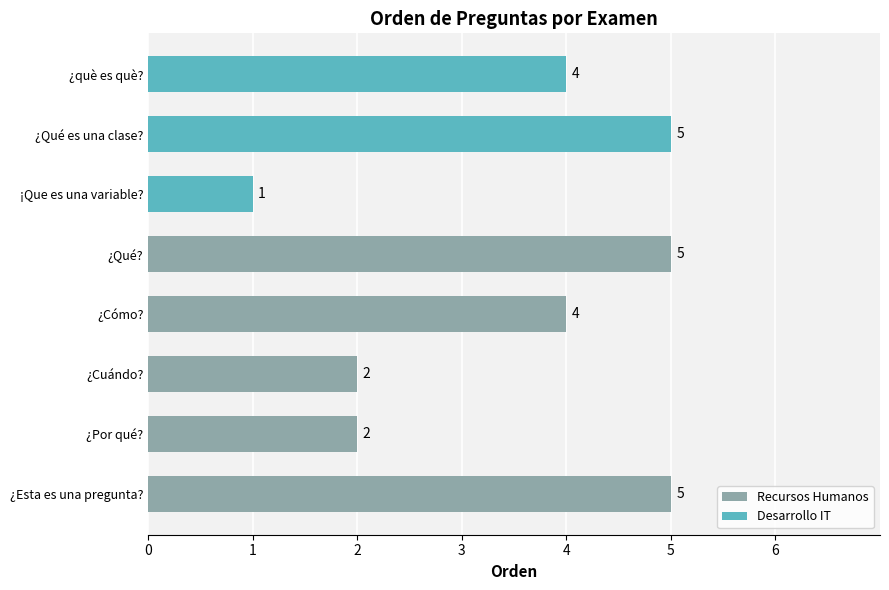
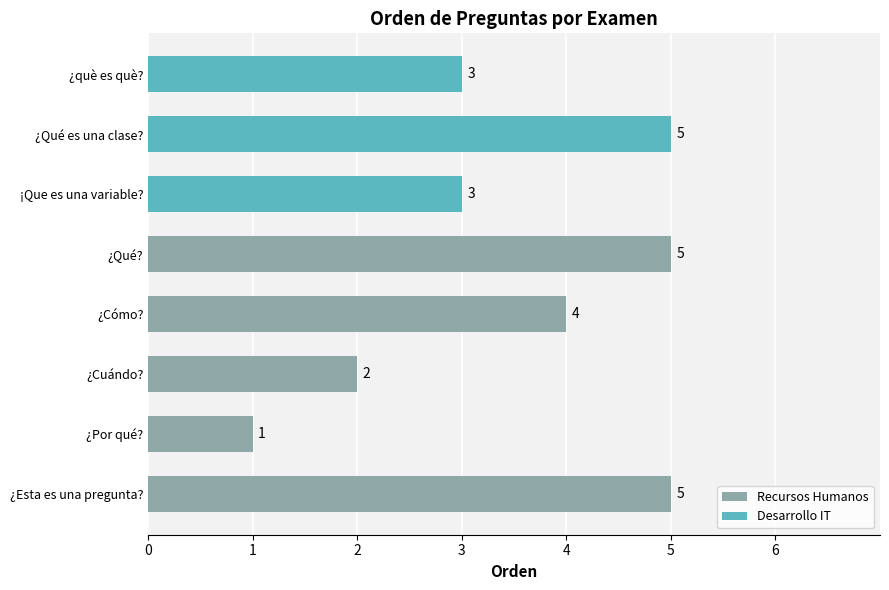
¿què es què?: 4 -> 3
¡Que es una variable?: 1 -> 3
¿Por qué?: 2 -> 1
